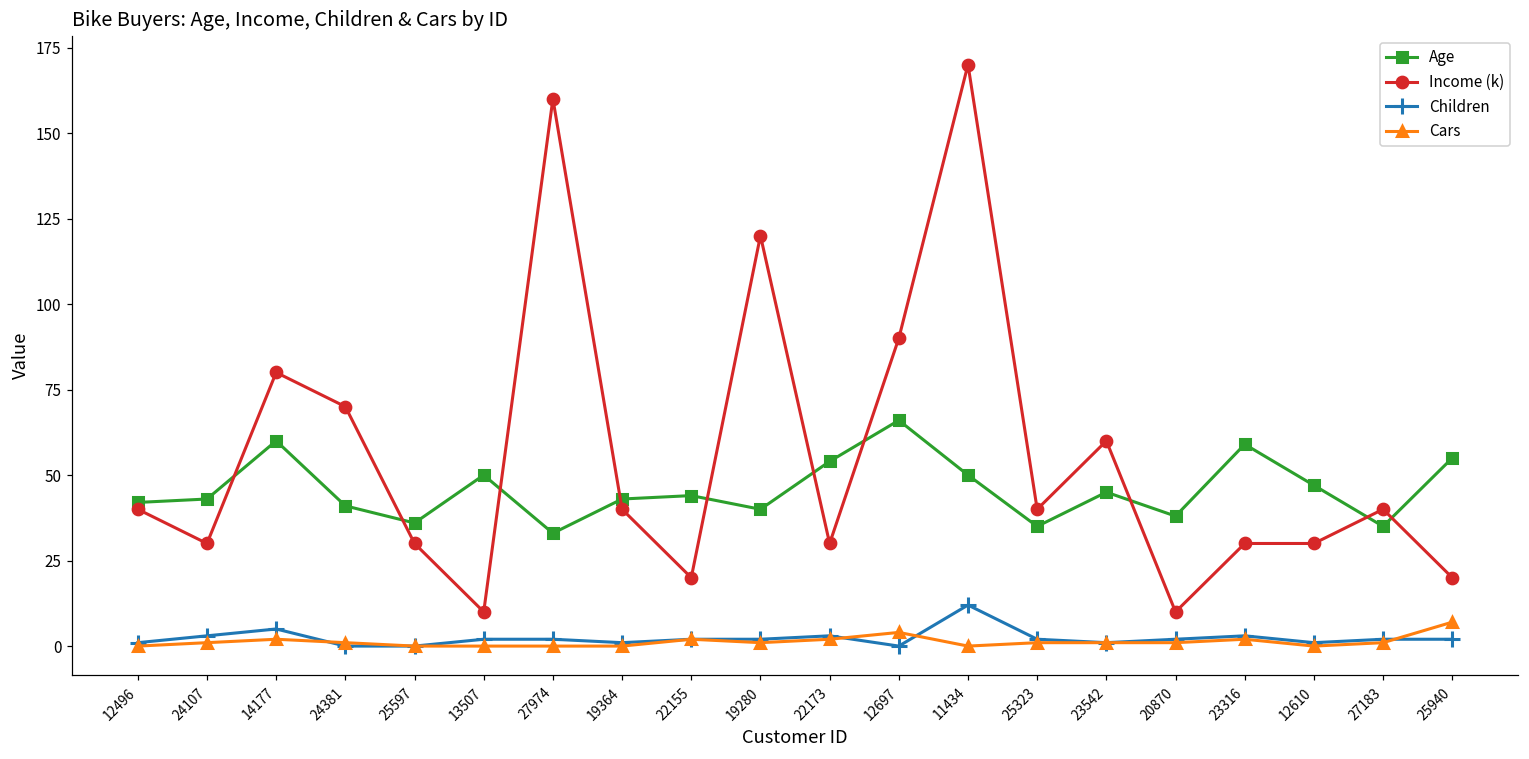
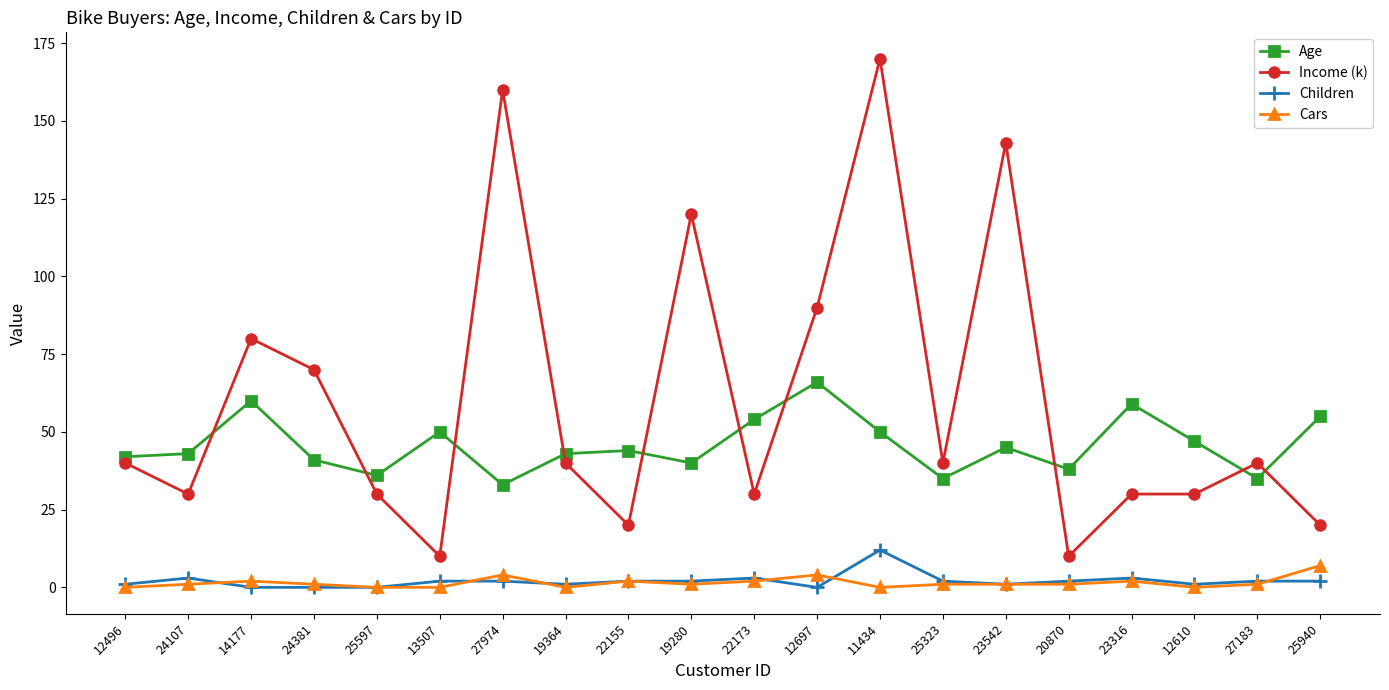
Children, 14177: 5 -> 0
Cars, 27974: 0 -> 4
Income (k), 23542: 60 -> 143
